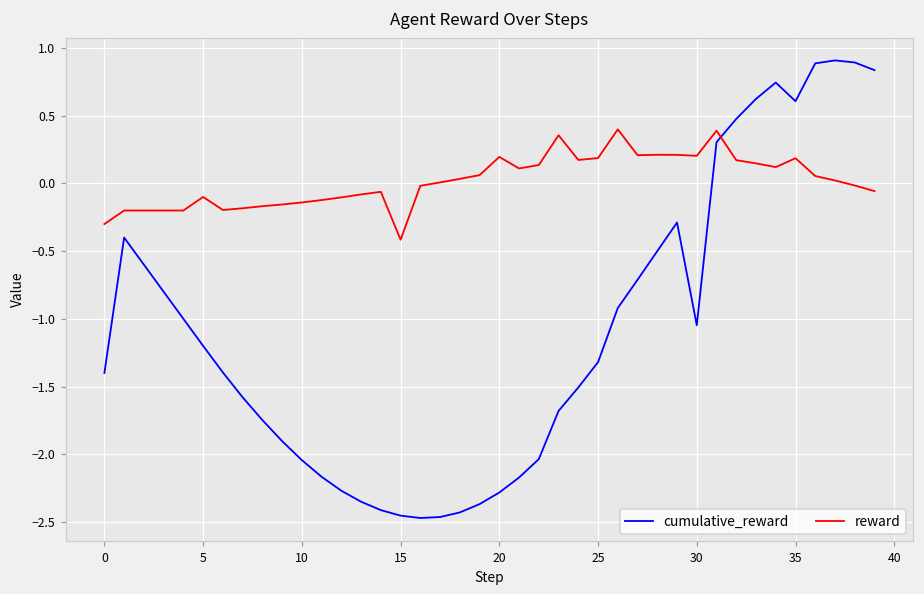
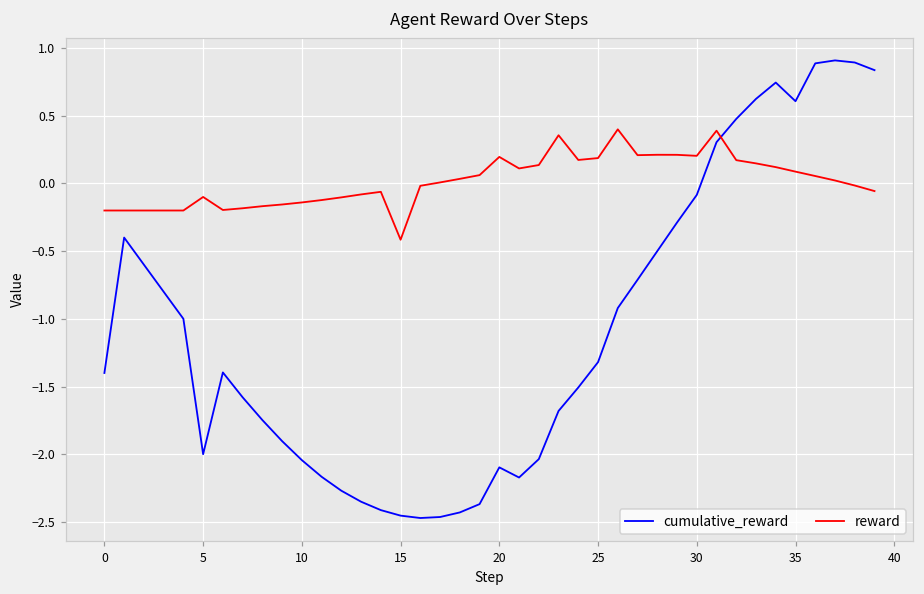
reward, 0: -0.3 -> -0.2
cumulative_reward, 5: -1.2 -> -2.0
cumulative_reward, 20: -2.28 -> -2.10
cumulative_reward, 30: -1.05 -> -0.08
reward, 35: 0.19 -> 0.09
